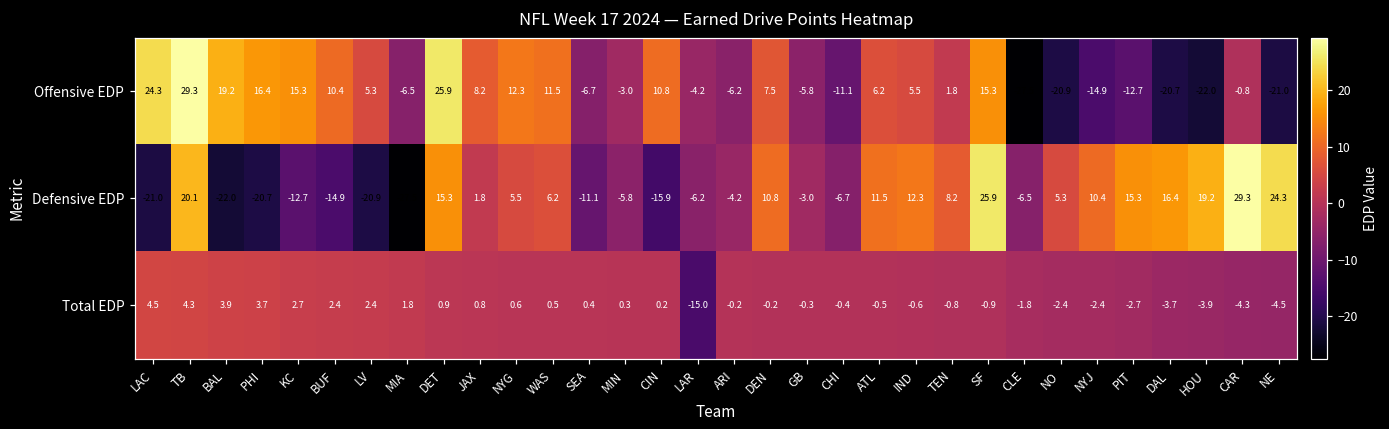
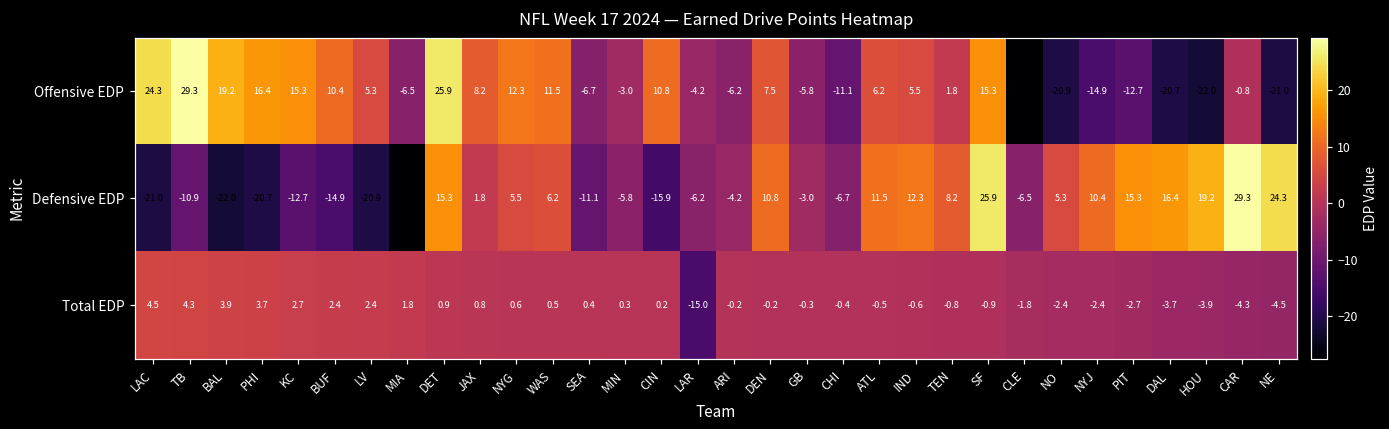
Defensive EDP, TB: 20.1 -> -10.9
